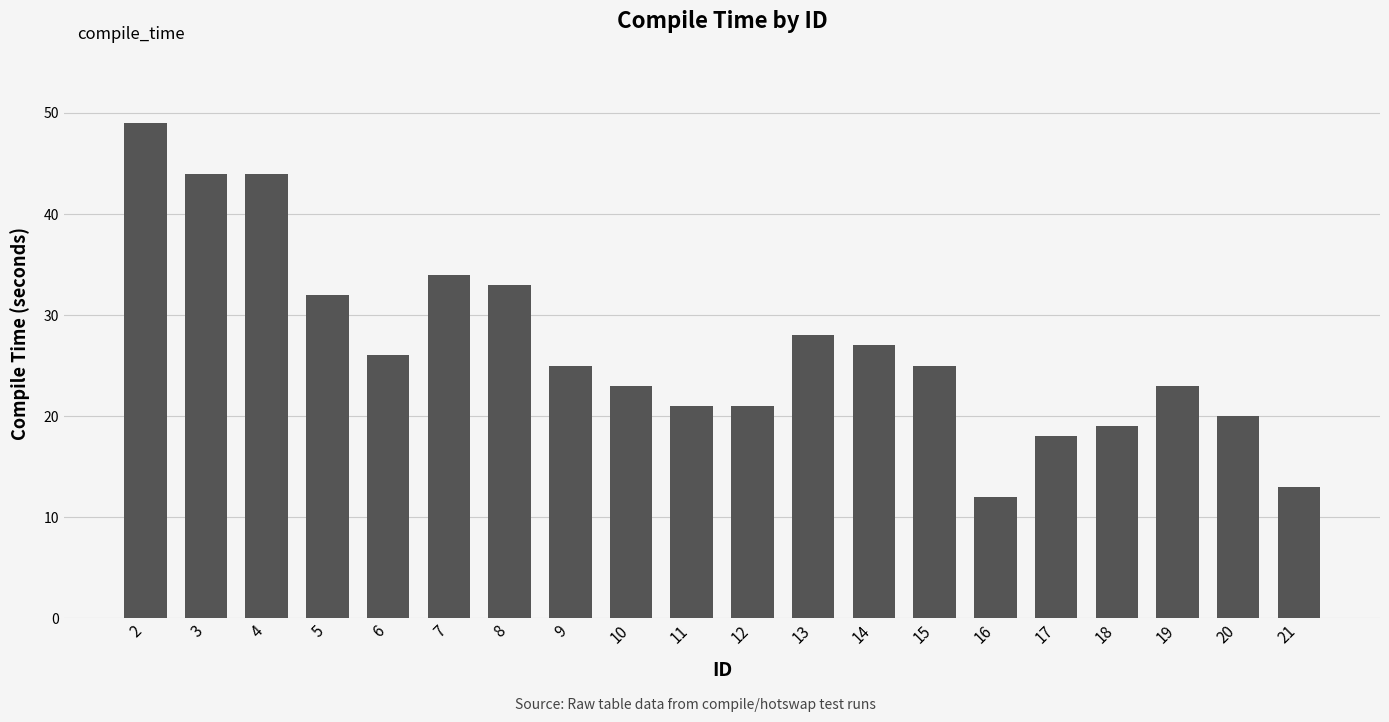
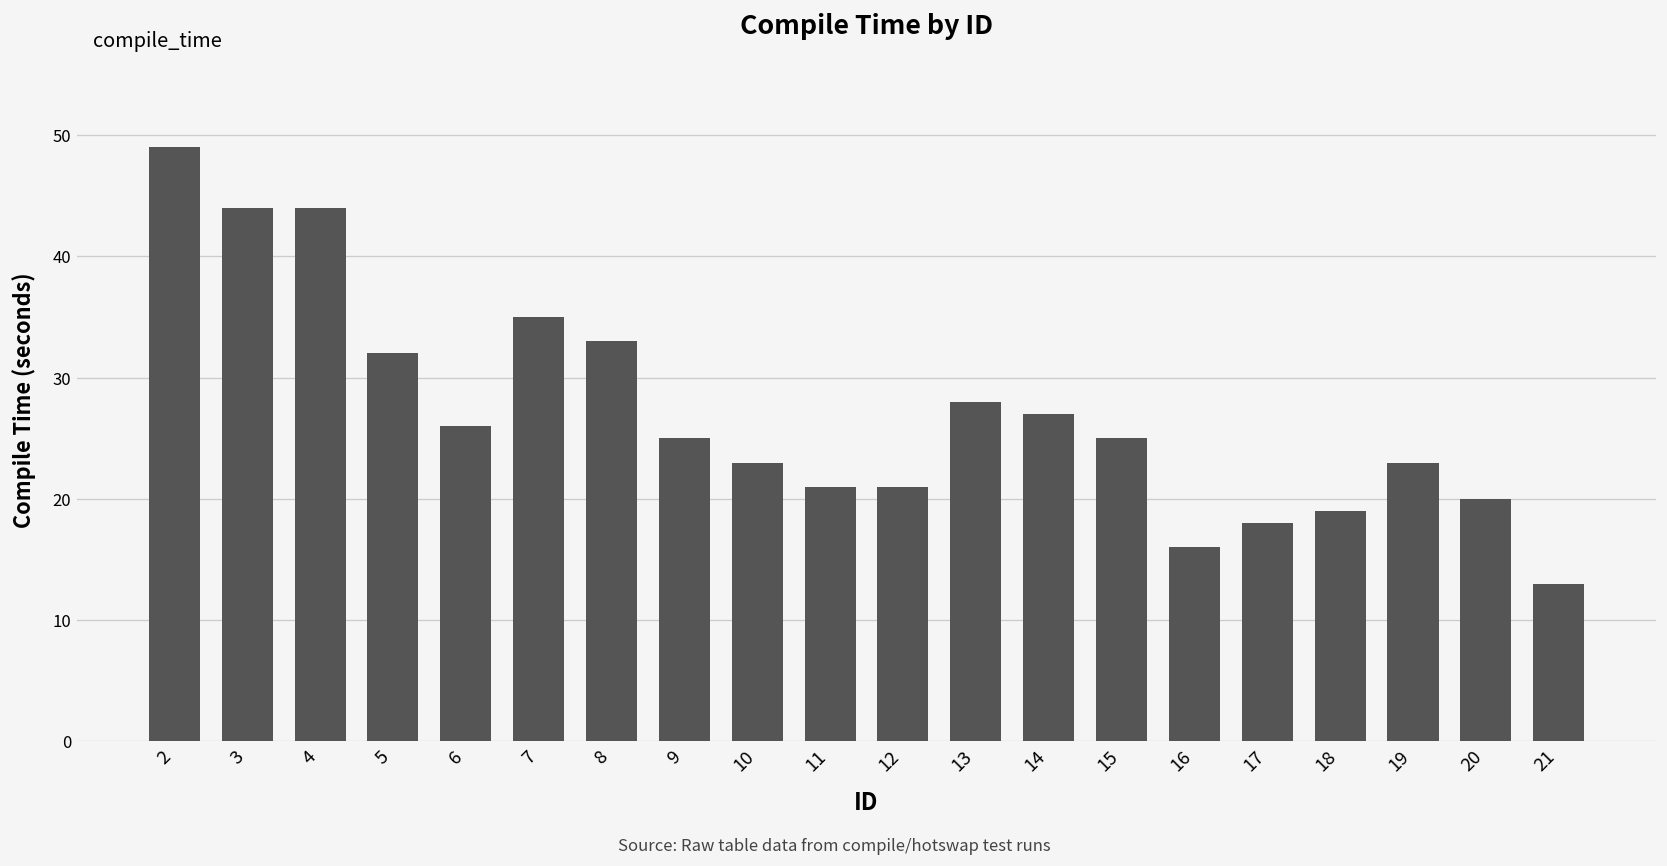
7: 34 -> 35
16: 12 -> 16
